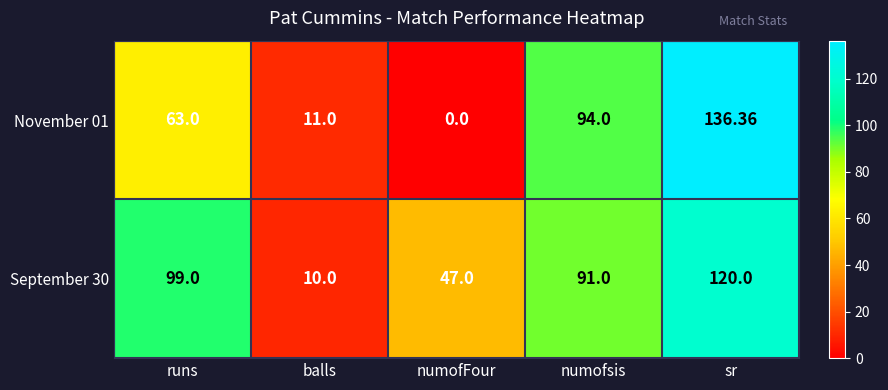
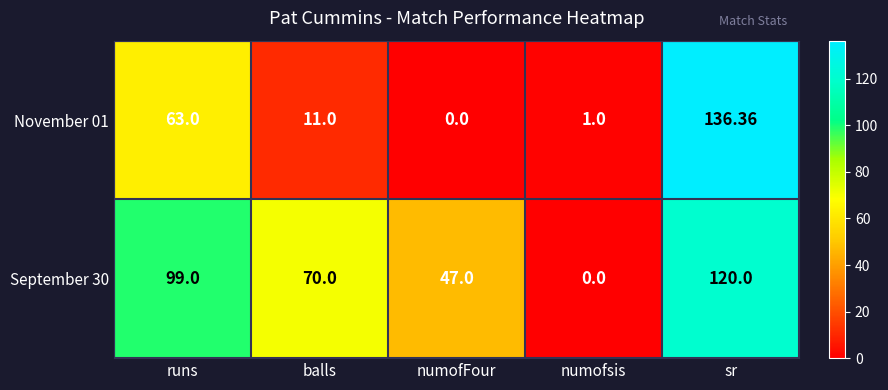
November 01, numofsis: 94.0 -> 1.0
September 30, balls: 10.0 -> 70.0
September 30, numofsis: 91.0 -> 0.0
